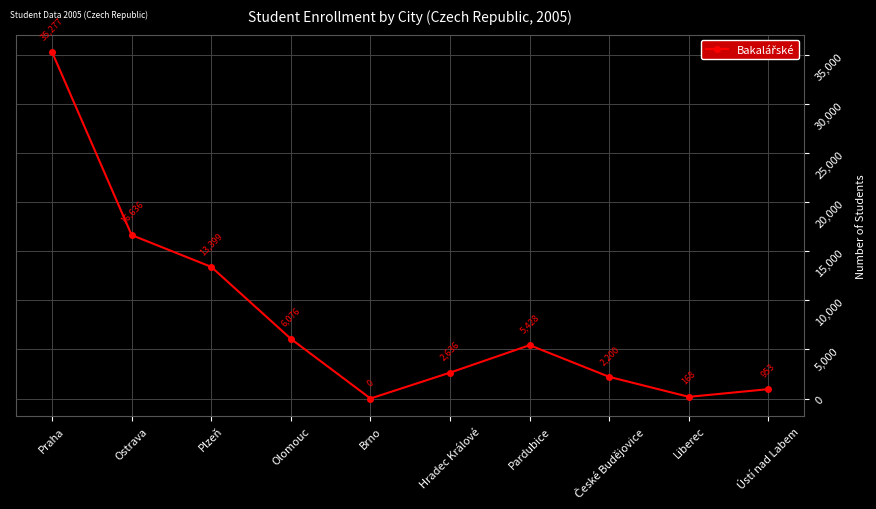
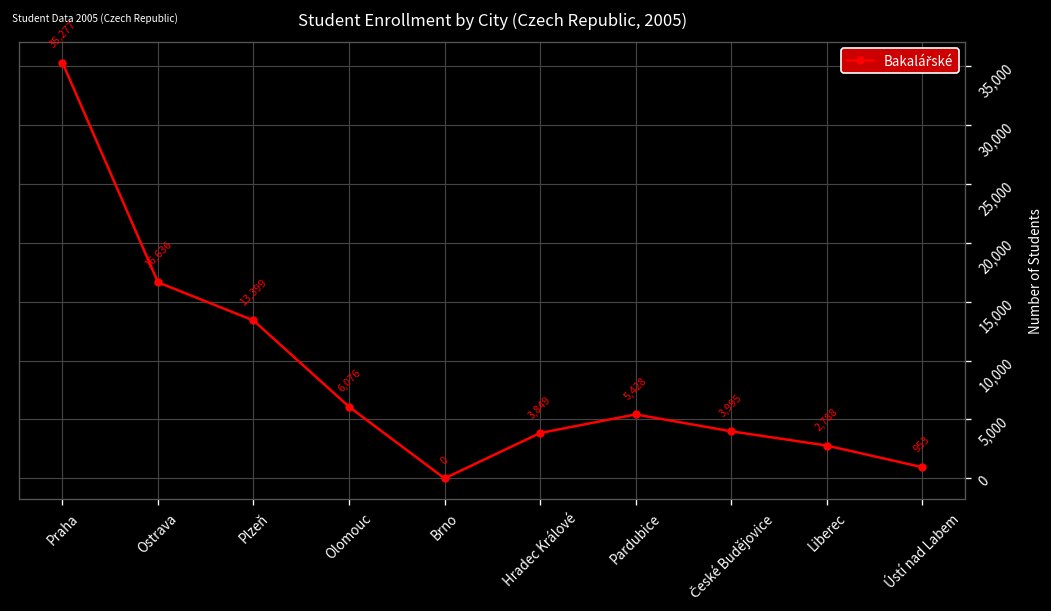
Hradec Králové: 2,636 -> 3,849
České Budějovice: 2,200 -> 3,995
Liberec: 168 -> 2,788
